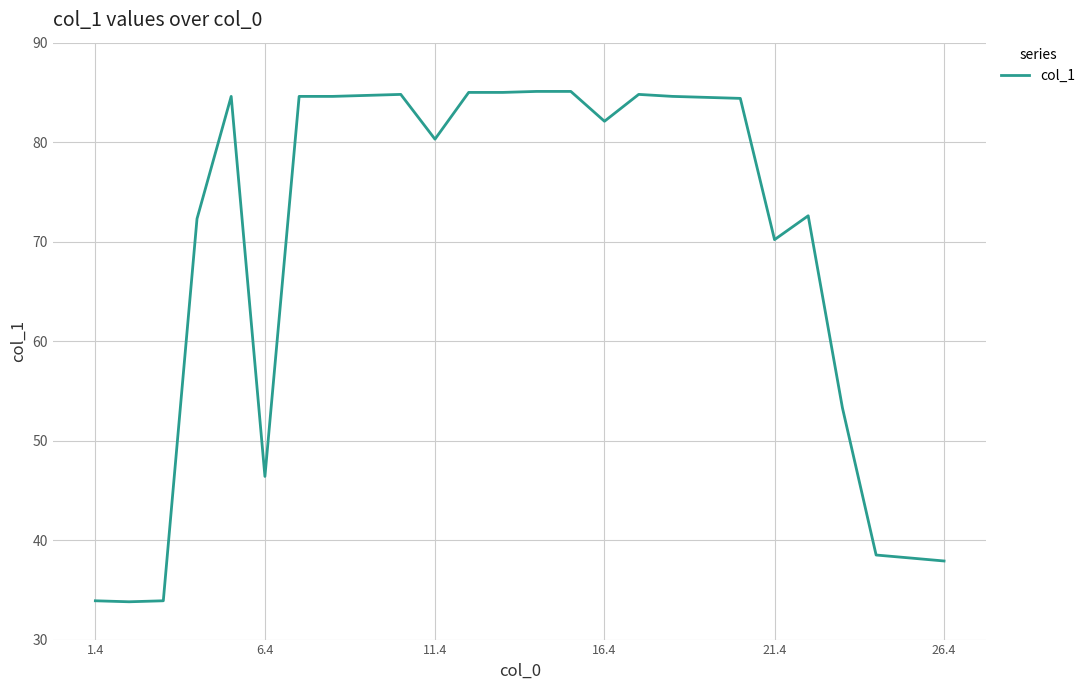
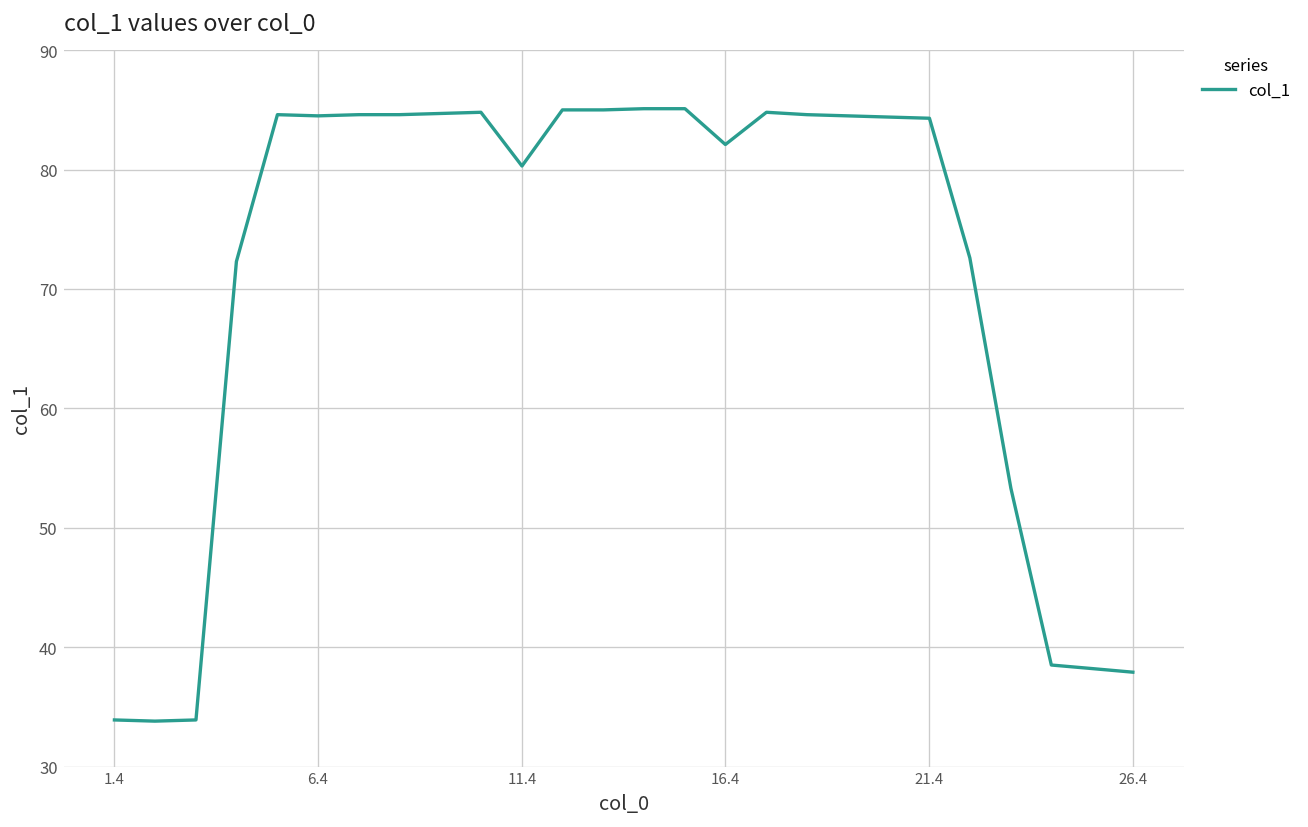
6.4: 46 -> 85
21.4: 70 -> 84
